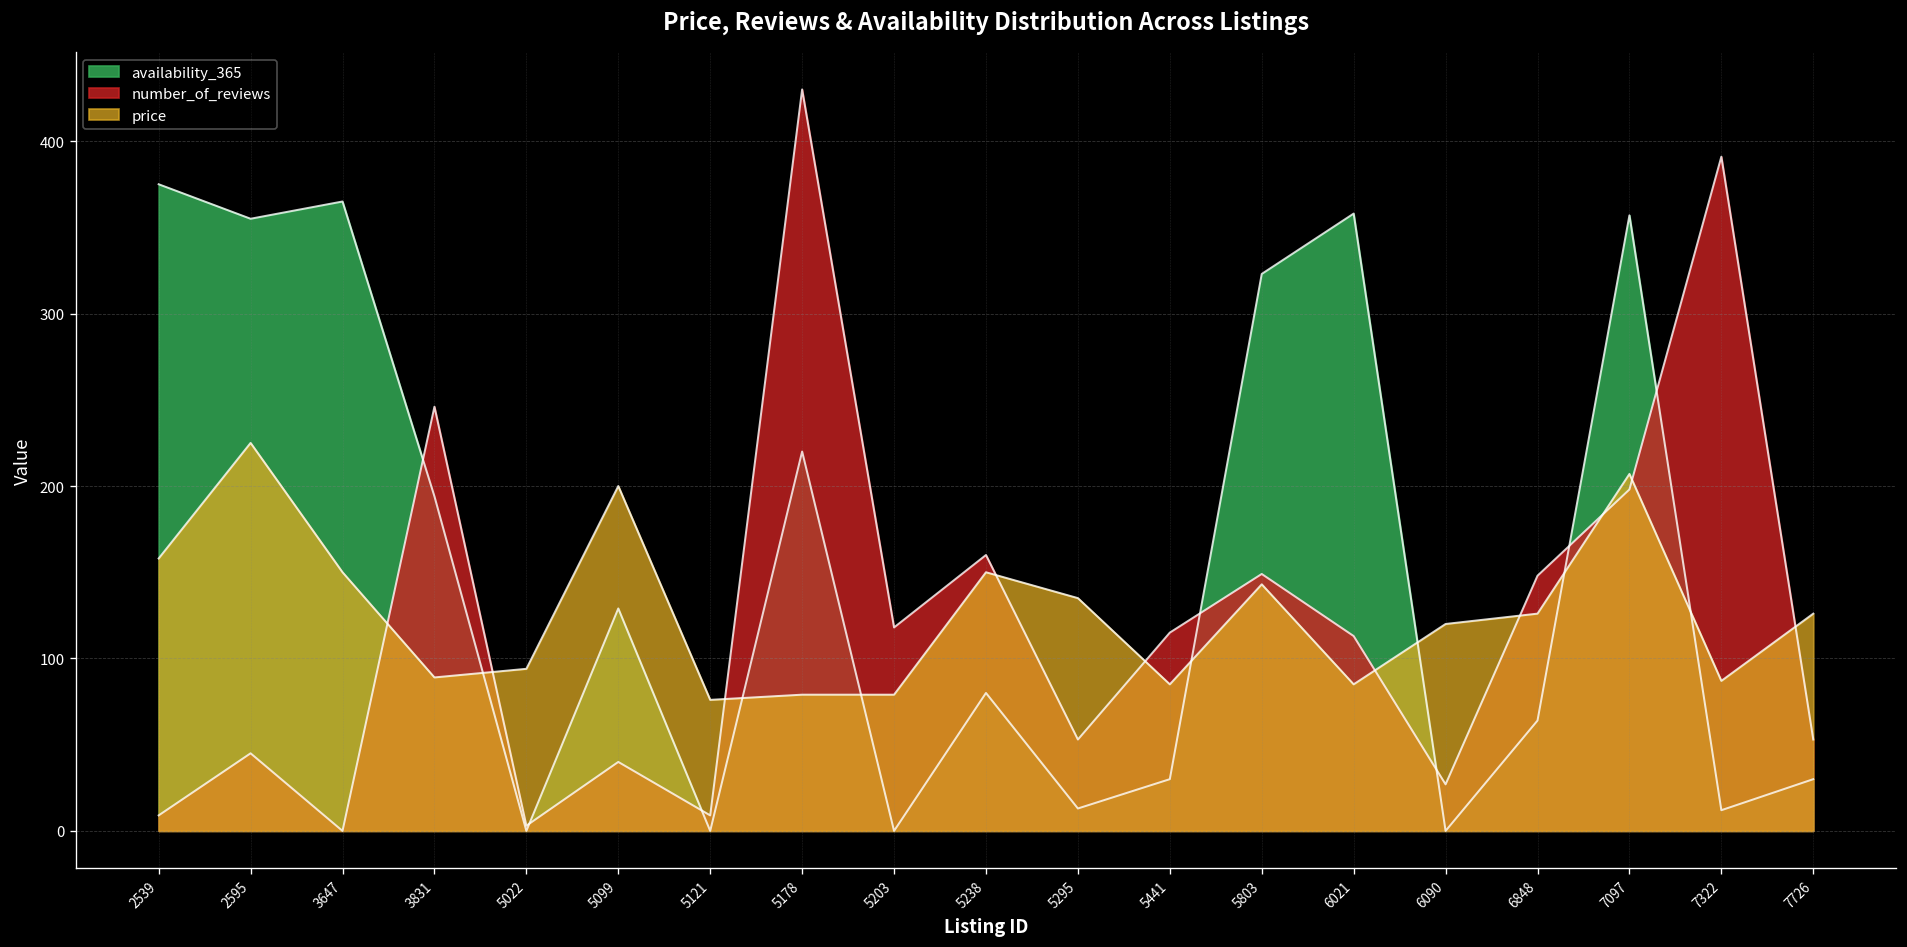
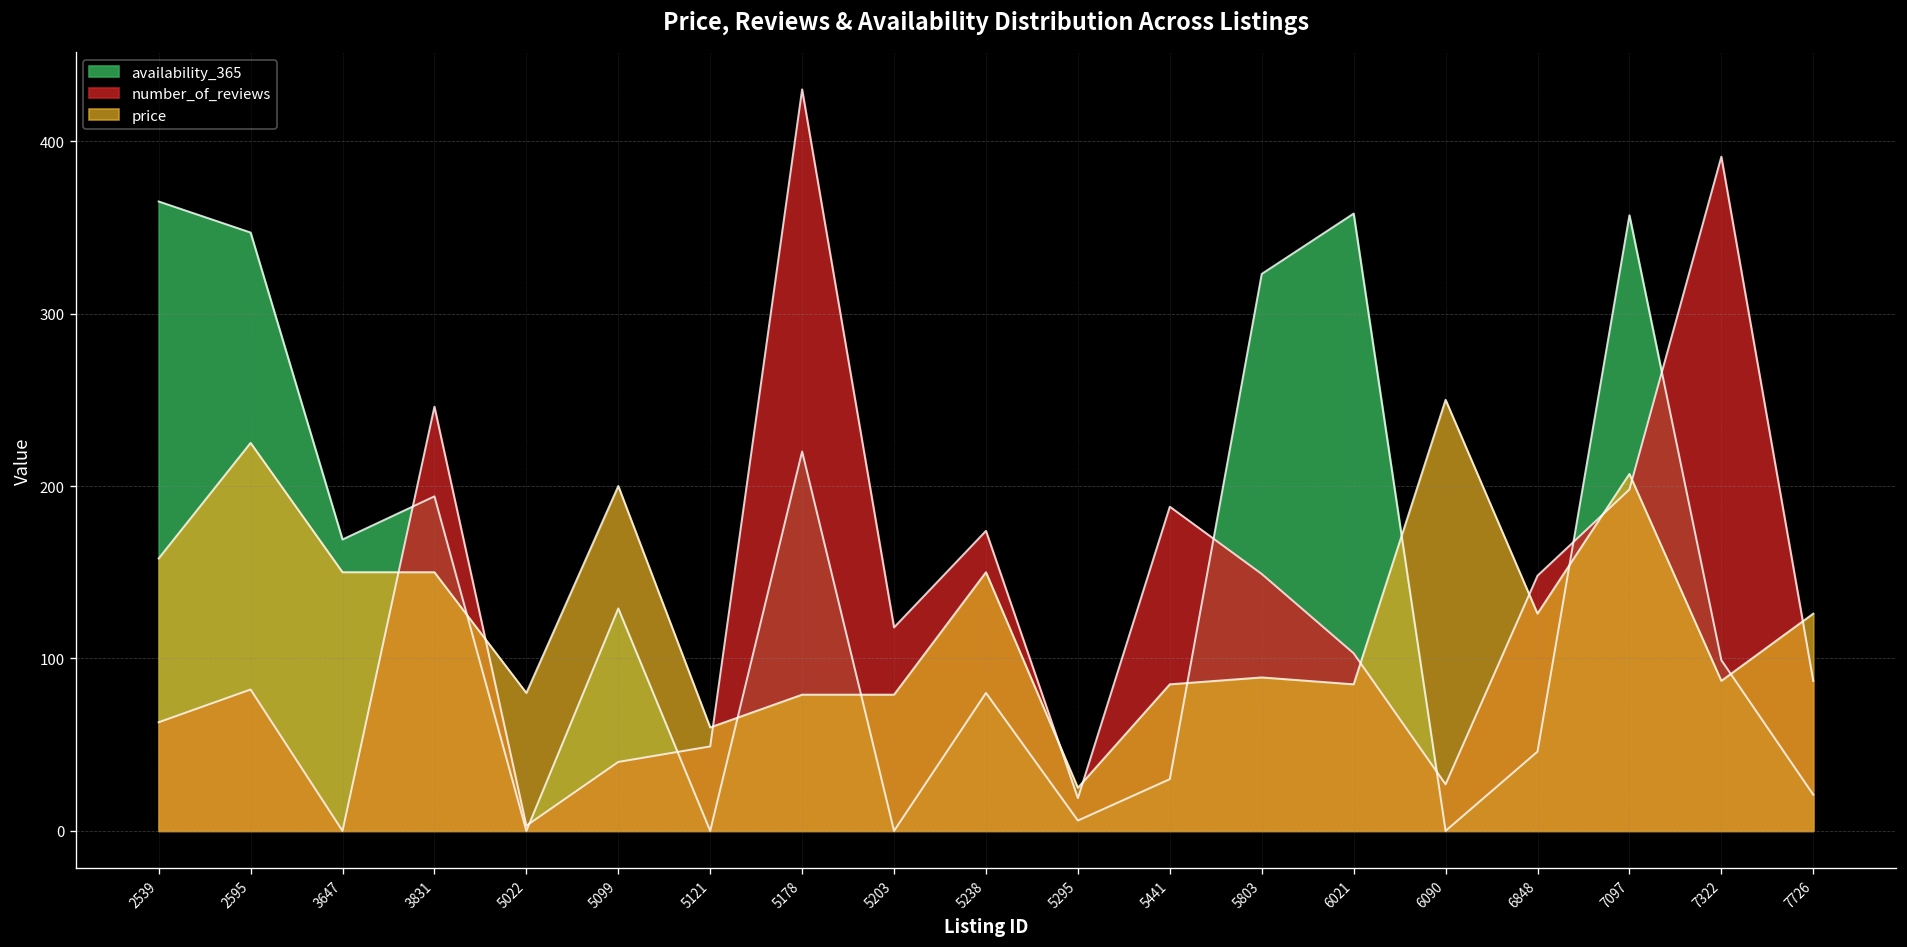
availability_365, 2539: 375 -> 365
number_of_reviews, 2539: 9 -> 63
availability_365, 2595: 355 -> 347
number_of_reviews, 2595: 45 -> 82
availability_365, 3647: 365 -> 169
price, 3831: 89 -> 150
price, 5022: 94 -> 80
number_of_reviews, 5121: 9 -> 49
price, 5121: 76 -> 60
number_of_reviews, 5238: 160 -> 174
availability_365, 5295: 13 -> 6
number_of_reviews, 5295: 53 -> 19
price, 5295: 135 -> 25
number_of_reviews, 5441: 115 -> 188
price, 5803: 143 -> 89
number_of_reviews, 6021: 113 -> 103
price, 6090: 120 -> 250
availability_365, 6848: 64 -> 46
availability_365, 7322: 12 -> 99
availability_365, 7726: 30 -> 21
number_of_reviews, 7726: 53 -> 87
